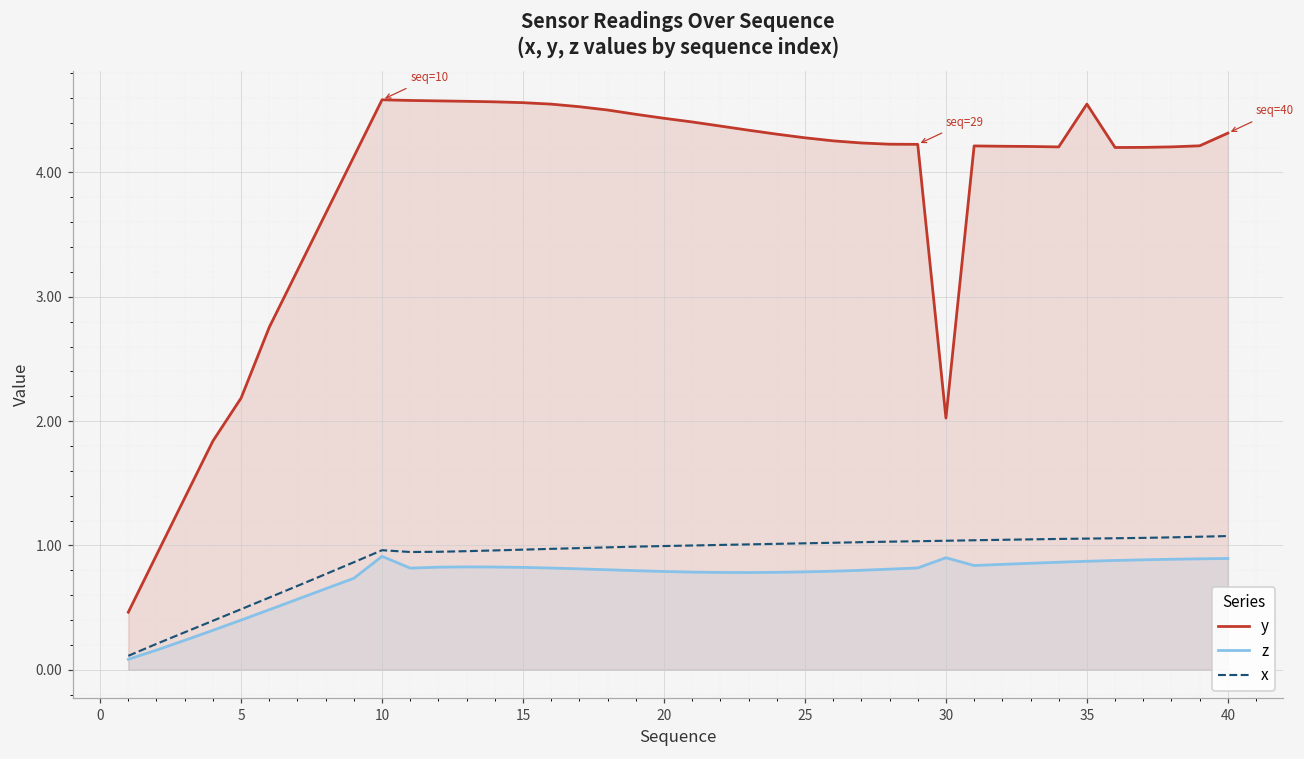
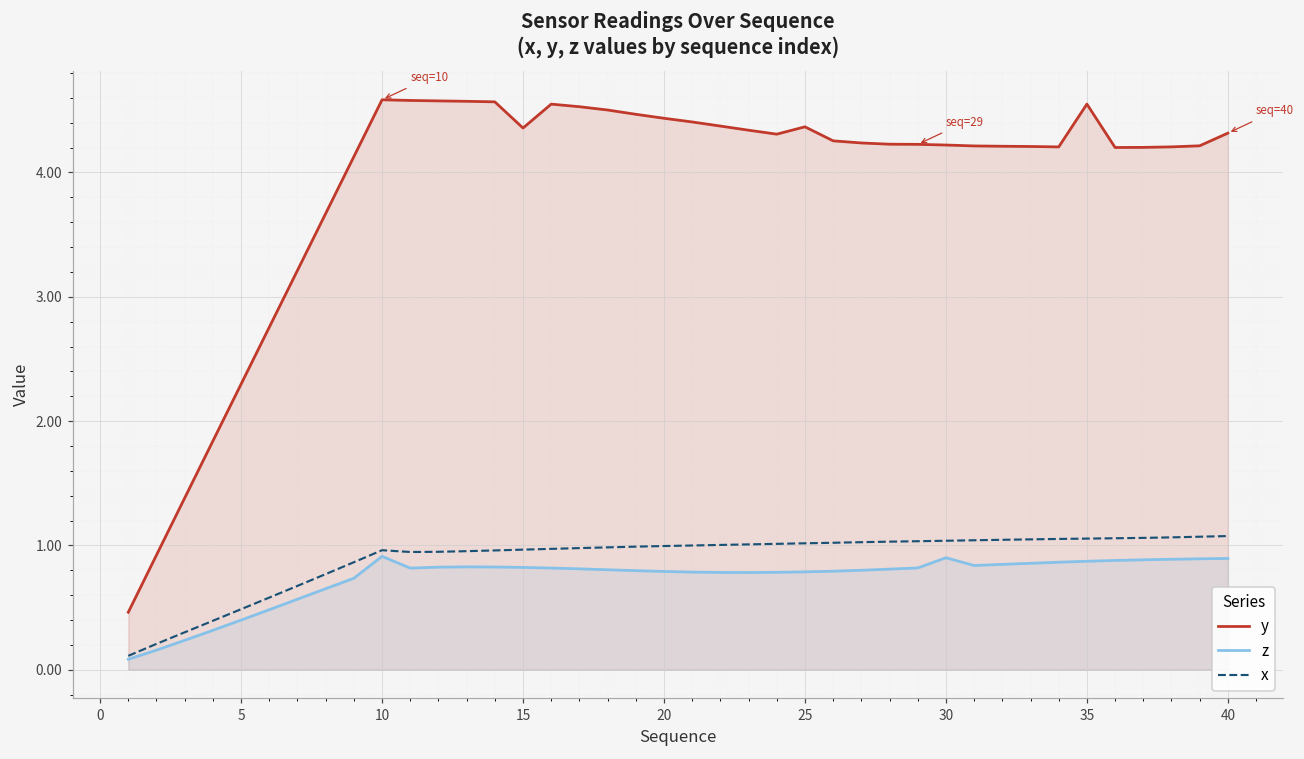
y, 5: 2.19 -> 2.30
y, 15: 4.56 -> 4.36
y, 25: 4.28 -> 4.37
y, 30: 2.02 -> 4.22
